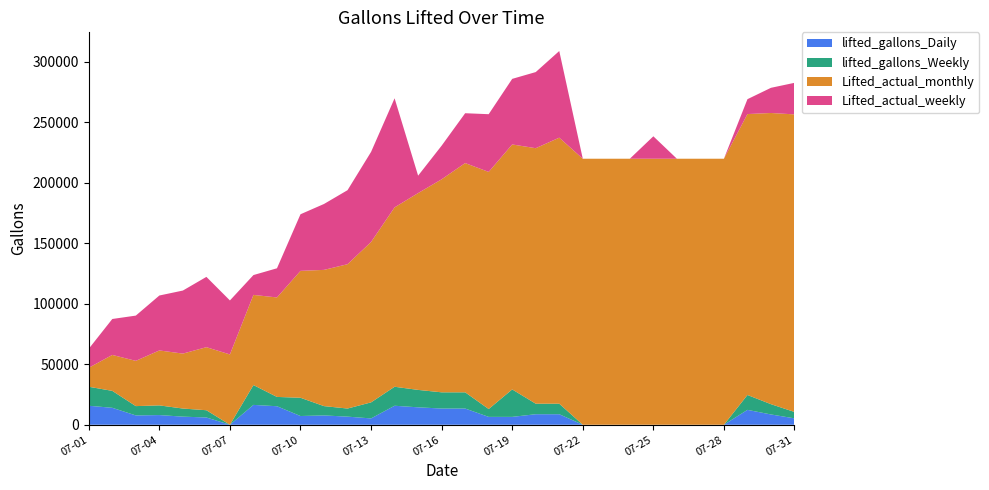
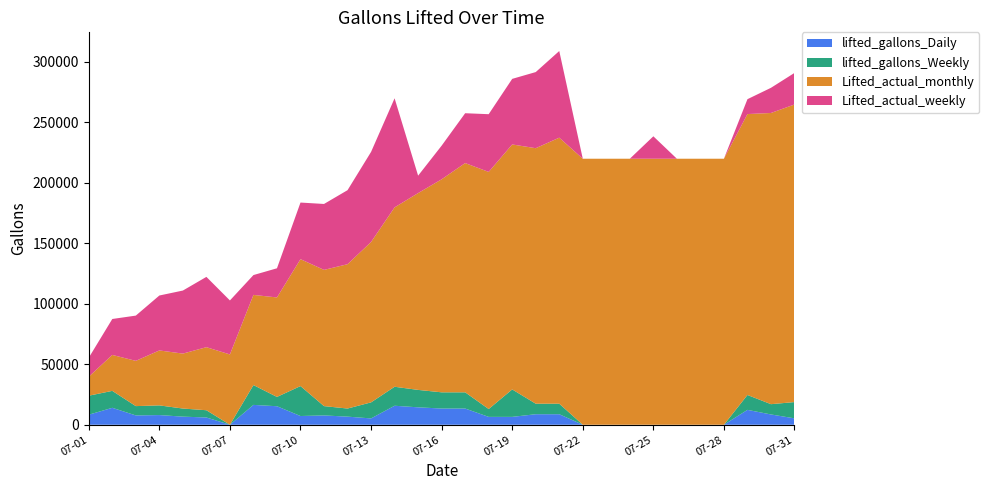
lifted_gallons_Daily, 07-01: 16000 -> 8000
lifted_gallons_Weekly, 07-10: 15000 -> 25000
lifted_gallons_Weekly, 07-31: 5000 -> 13000
